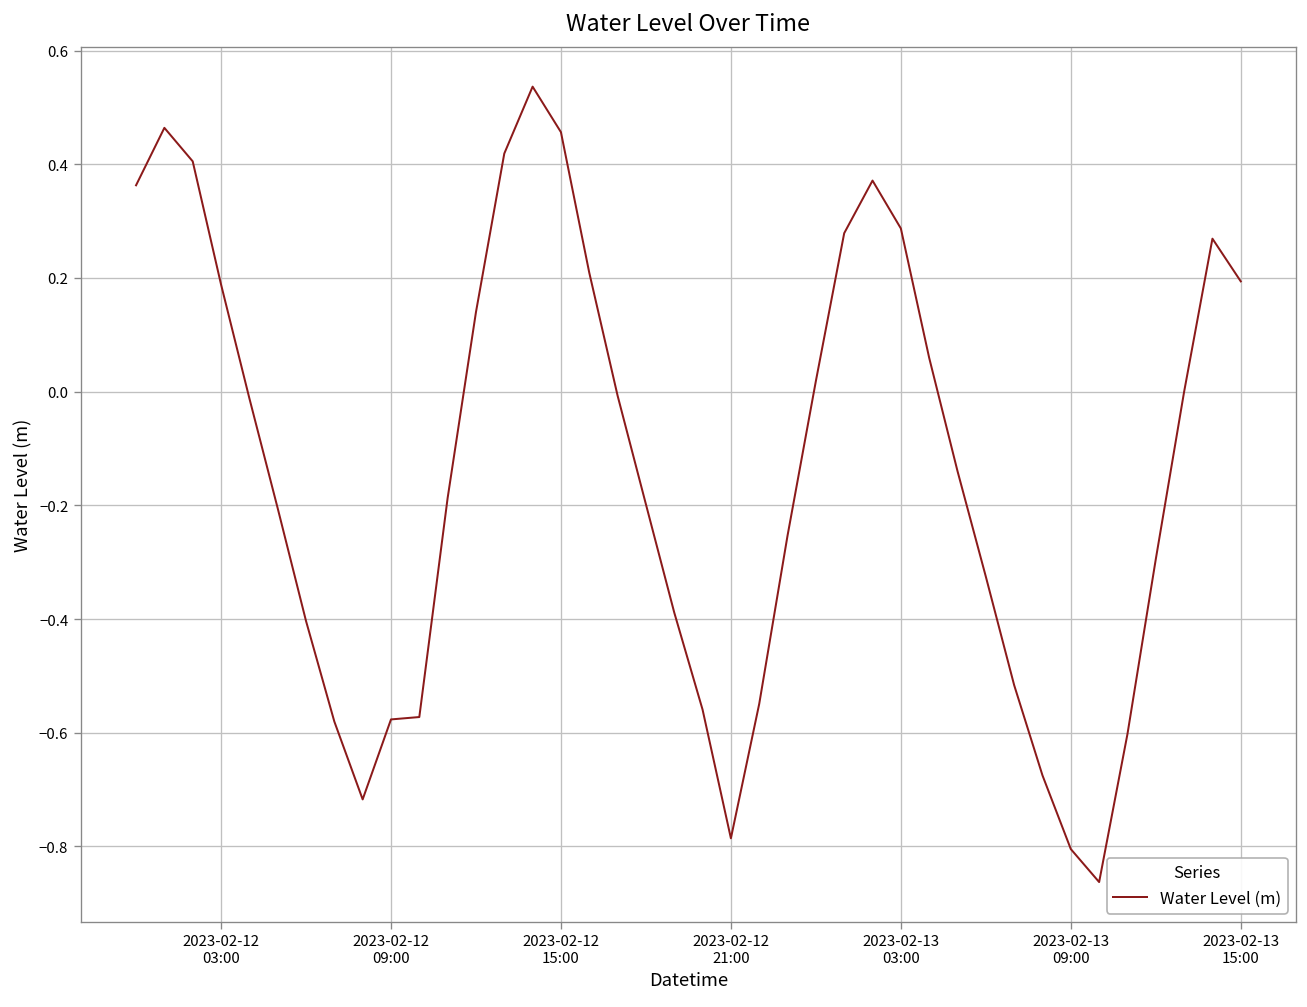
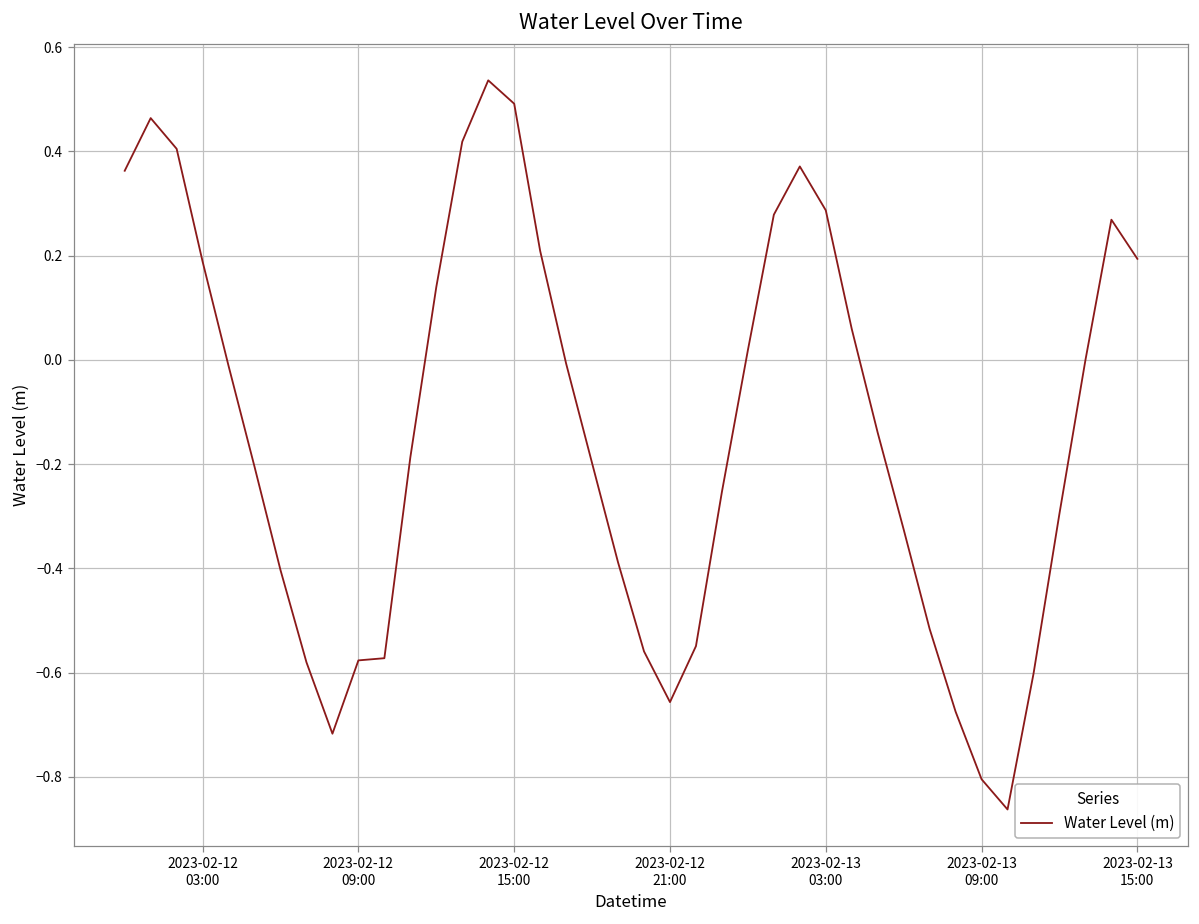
2023-02-12 15:00: 0.46 -> 0.49
2023-02-12 21:00: -0.79 -> -0.66
